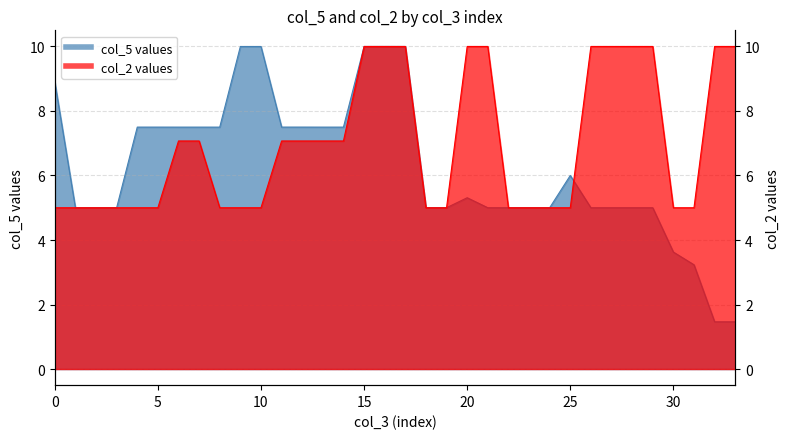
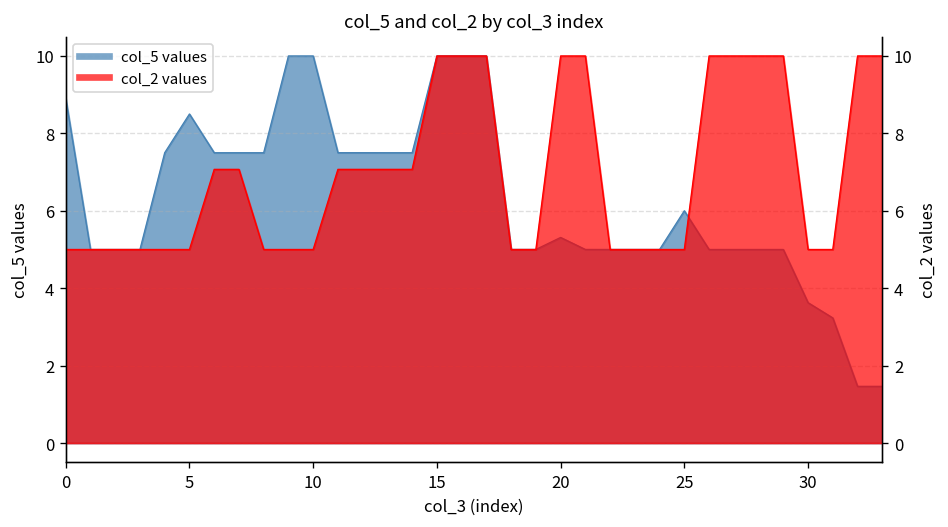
col_5 values, 5: 7.5 -> 8.5
